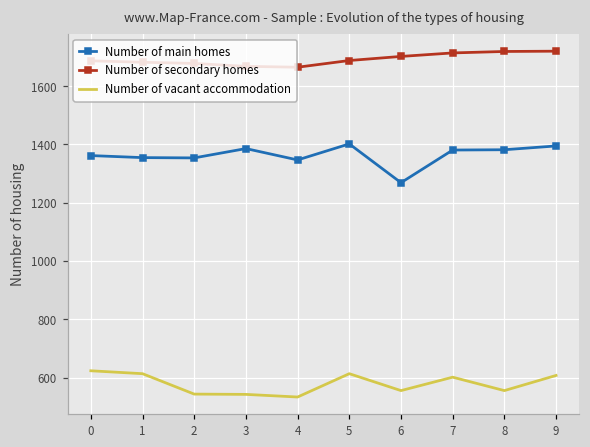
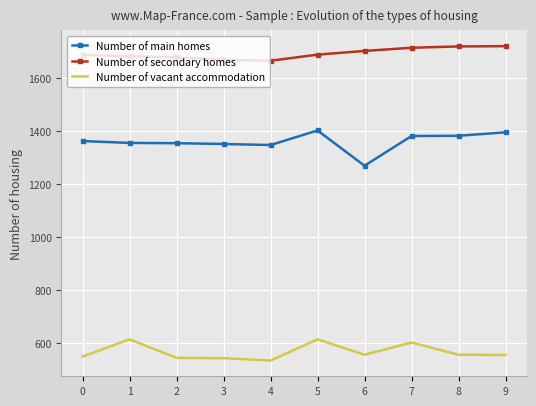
Number of vacant accommodation, 0: 620 -> 550
Number of main homes, 3: 1390 -> 1350
Number of vacant accommodation, 9: 610 -> 560
